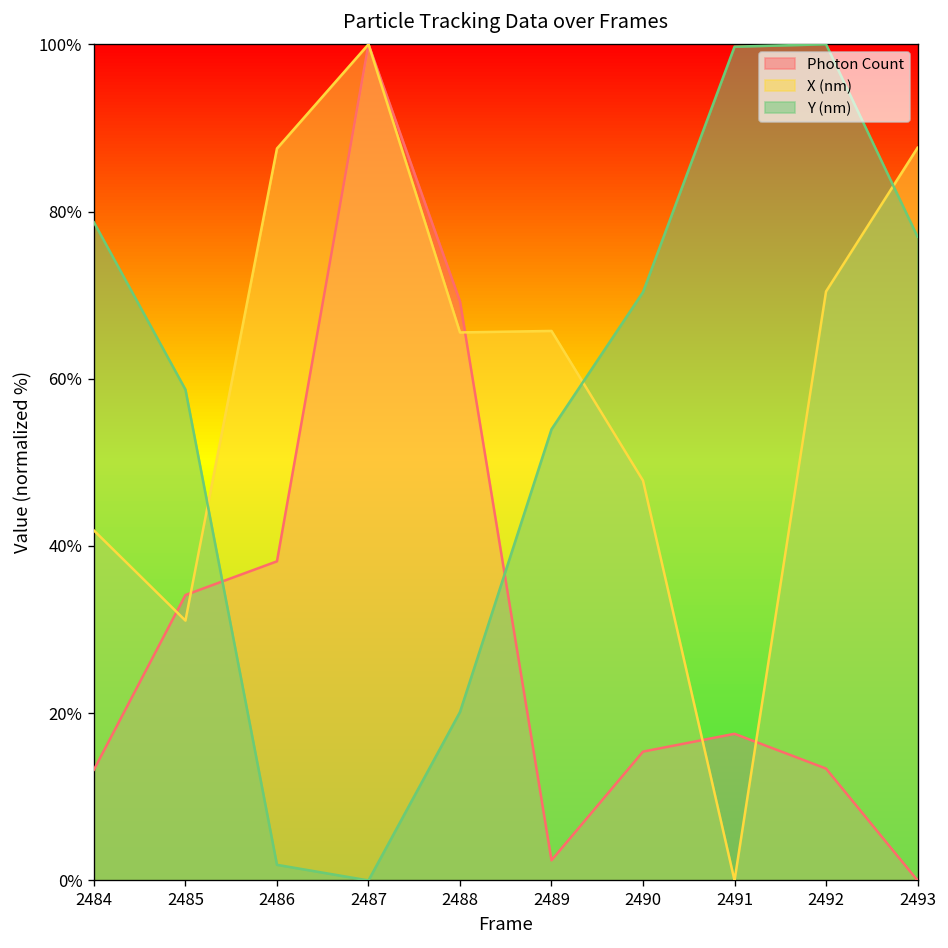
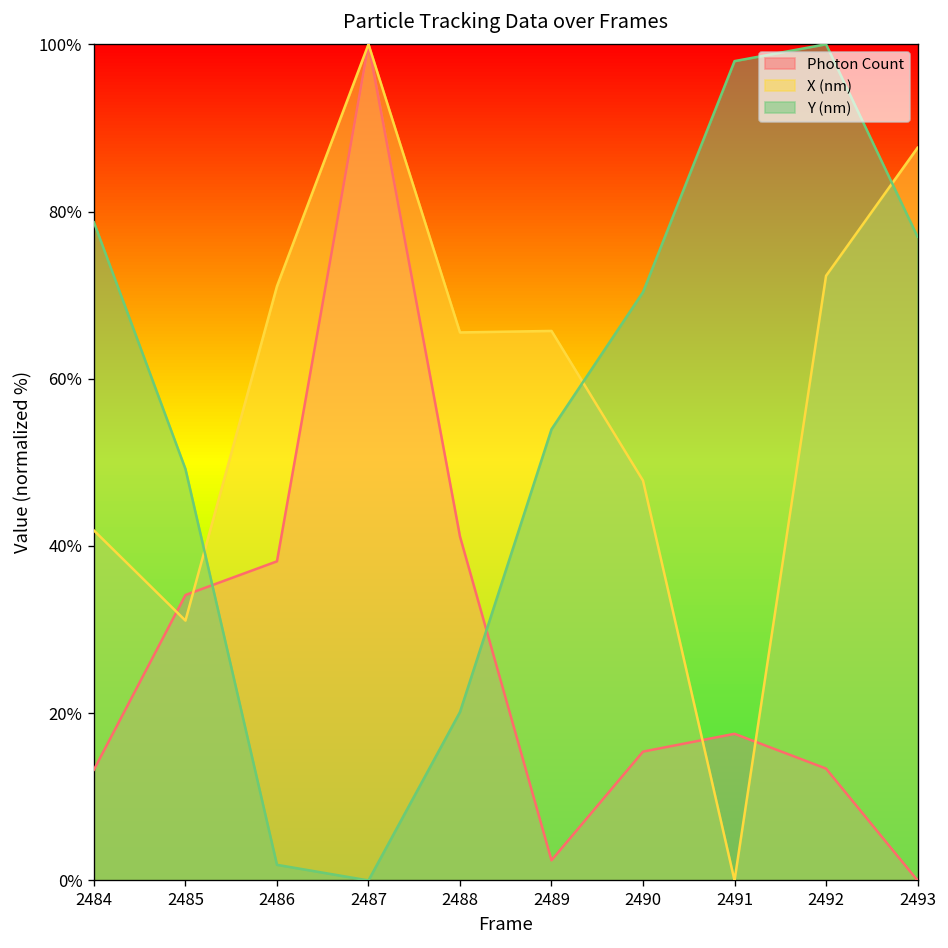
Y (nm), 2485: 59% -> 49%
X (nm), 2486: 88% -> 71%
Photon Count, 2488: 69% -> 41%
Y (nm), 2491: 100% -> 98%
X (nm), 2492: 70% -> 72%
